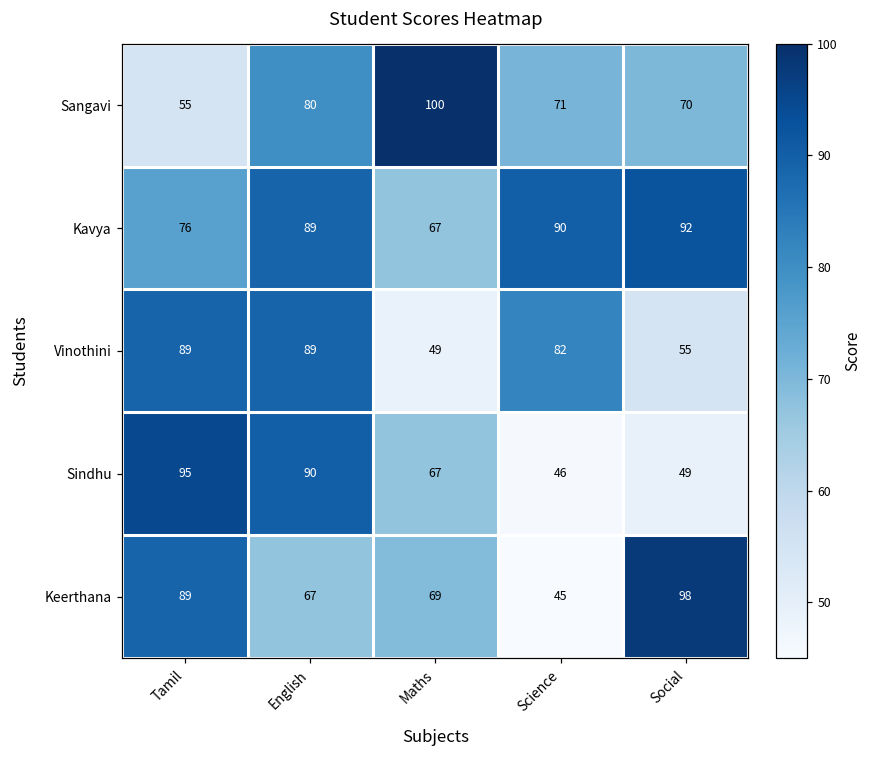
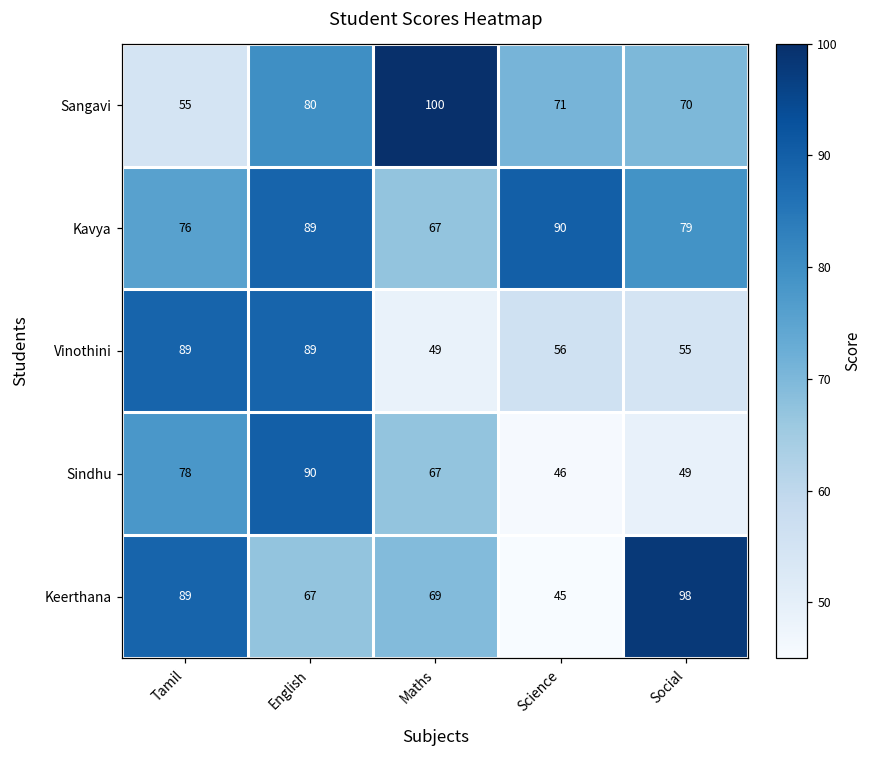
Kavya, Social: 92 -> 79
Vinothini, Science: 82 -> 56
Sindhu, Tamil: 95 -> 78
